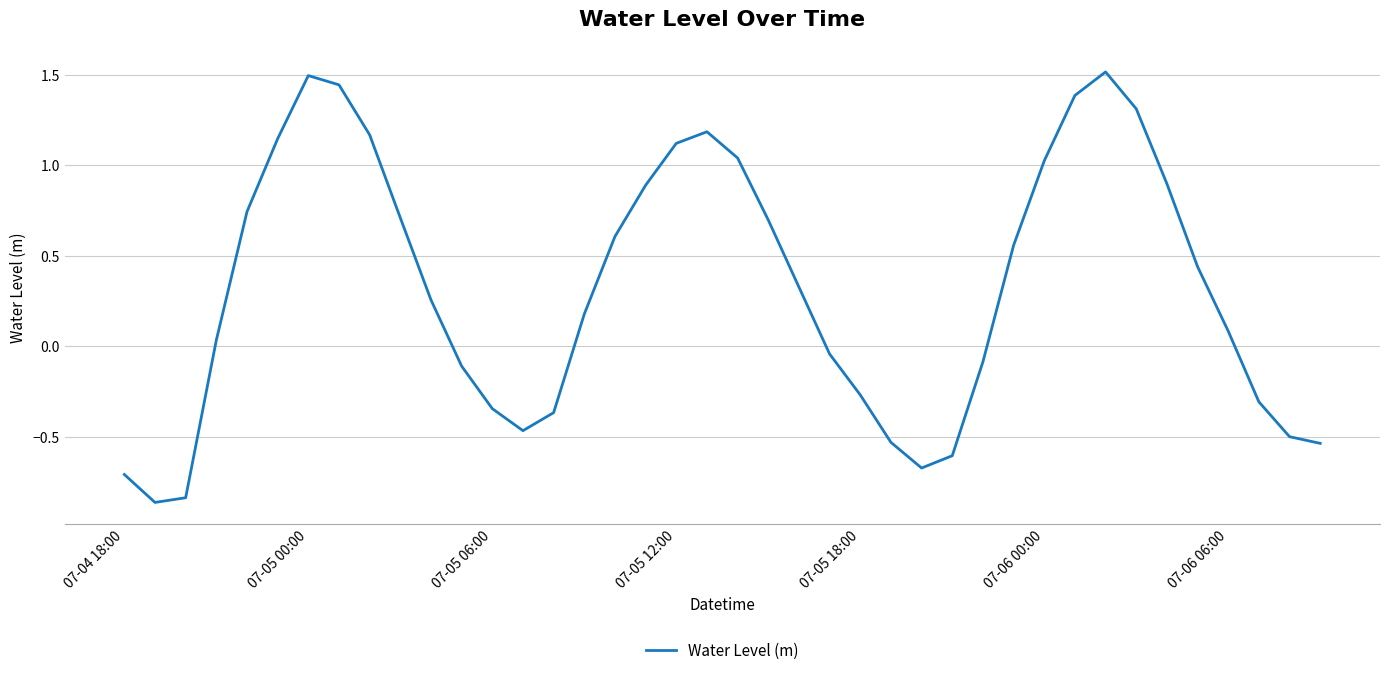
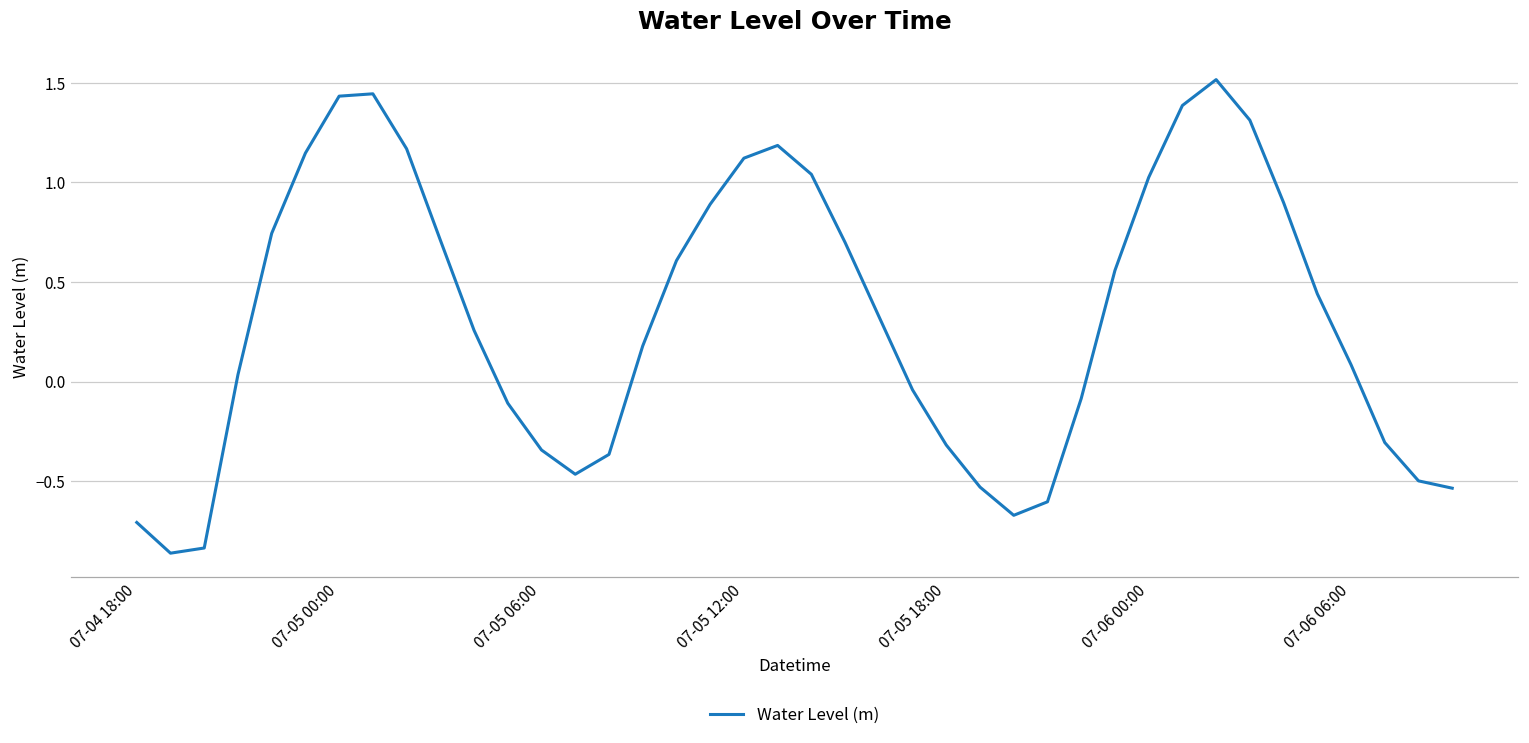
07-05 00:00: 1.50 -> 1.43
07-05 18:00: -0.27 -> -0.32
